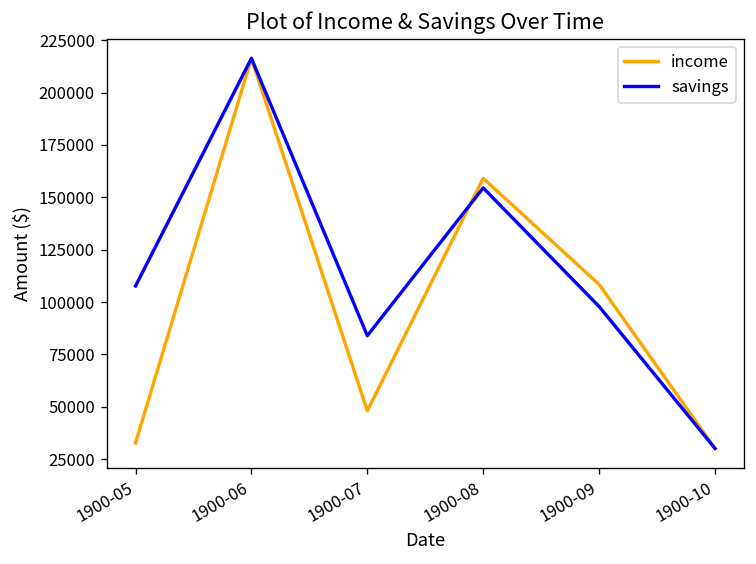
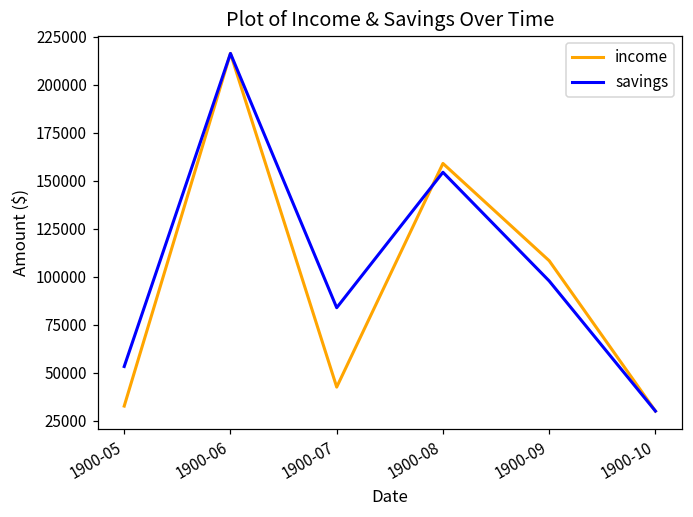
savings, 1900-05: 108000 -> 53000
income, 1900-07: 48000 -> 43000
